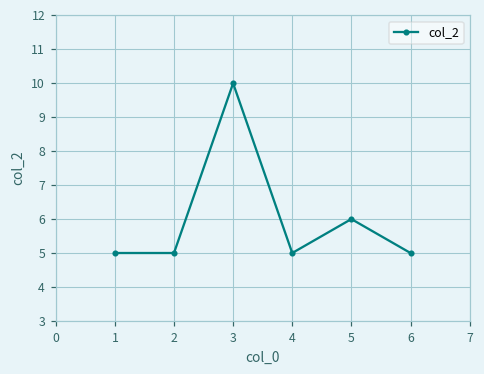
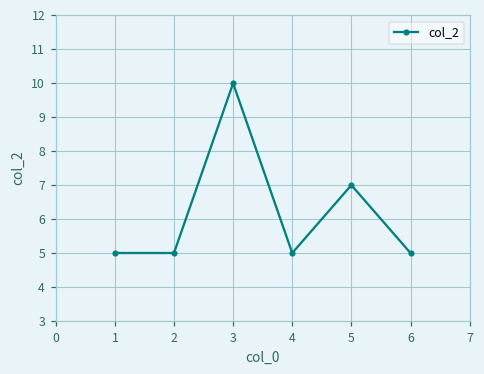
5: 6 -> 7
